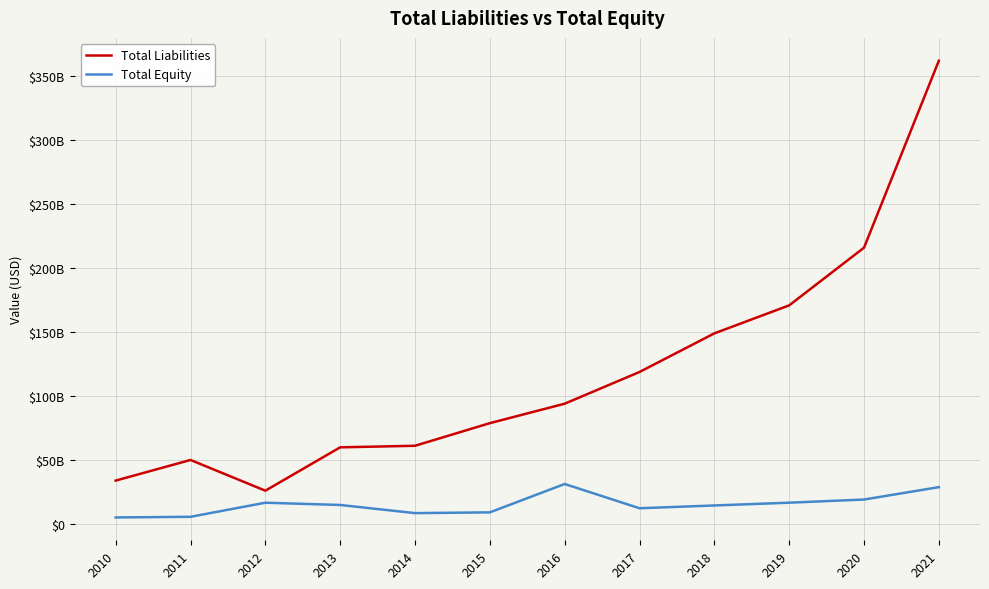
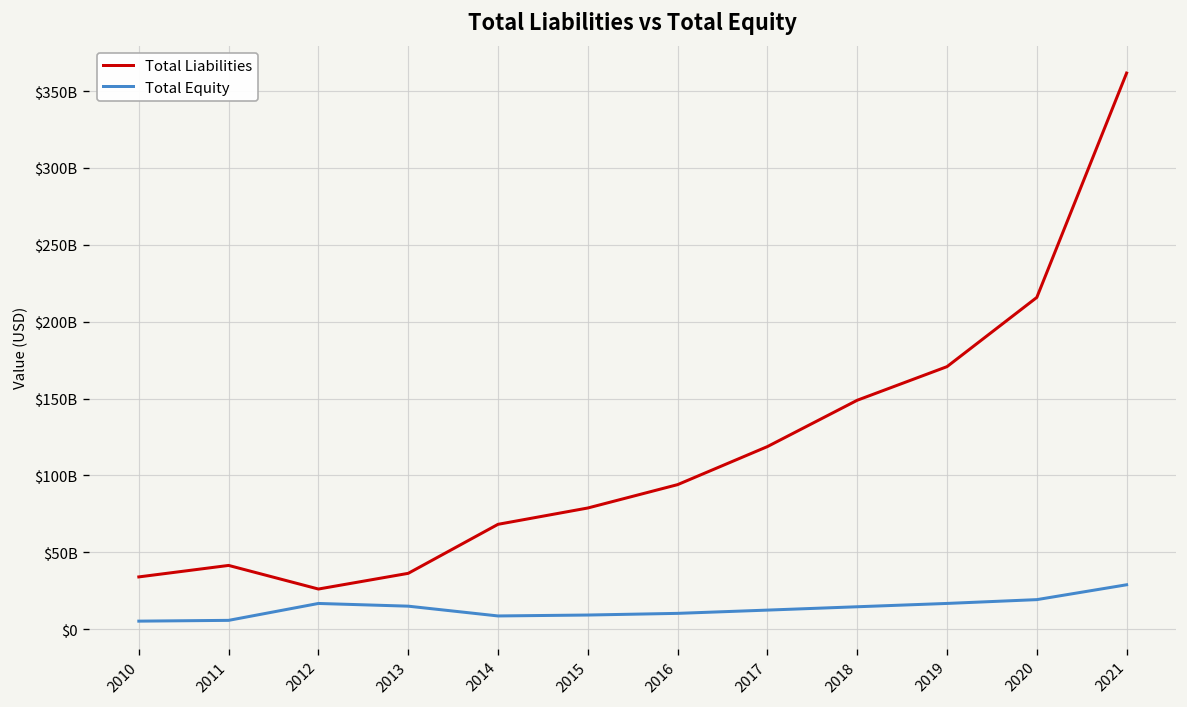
Total Liabilities, 2011: $50000000000 -> $41000000000
Total Liabilities, 2013: $60000000000 -> $36000000000
Total Liabilities, 2014: $61000000000 -> $68000000000
Total Equity, 2016: $31000000000 -> $10000000000
